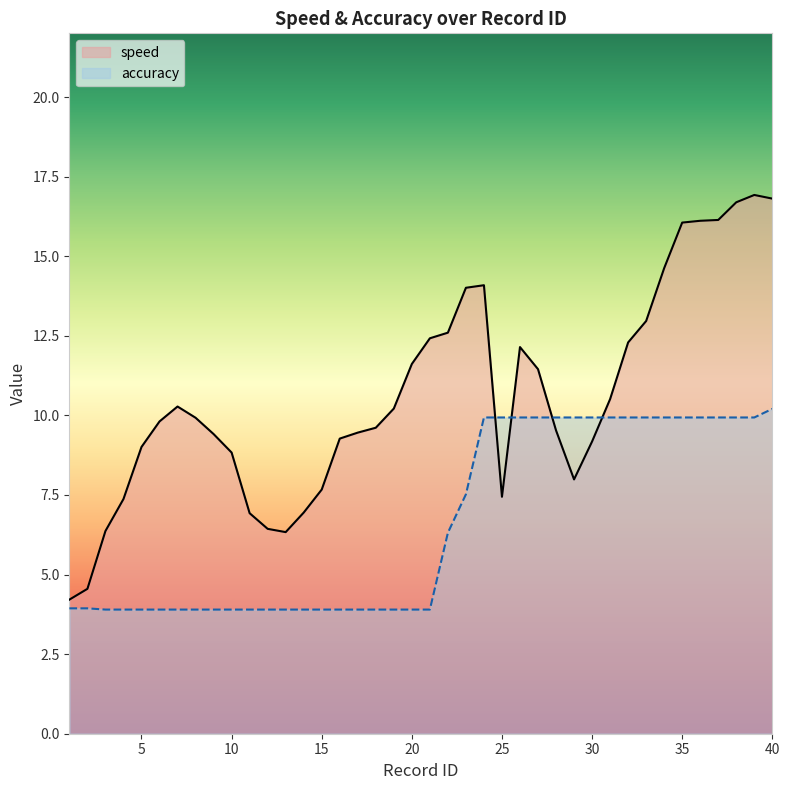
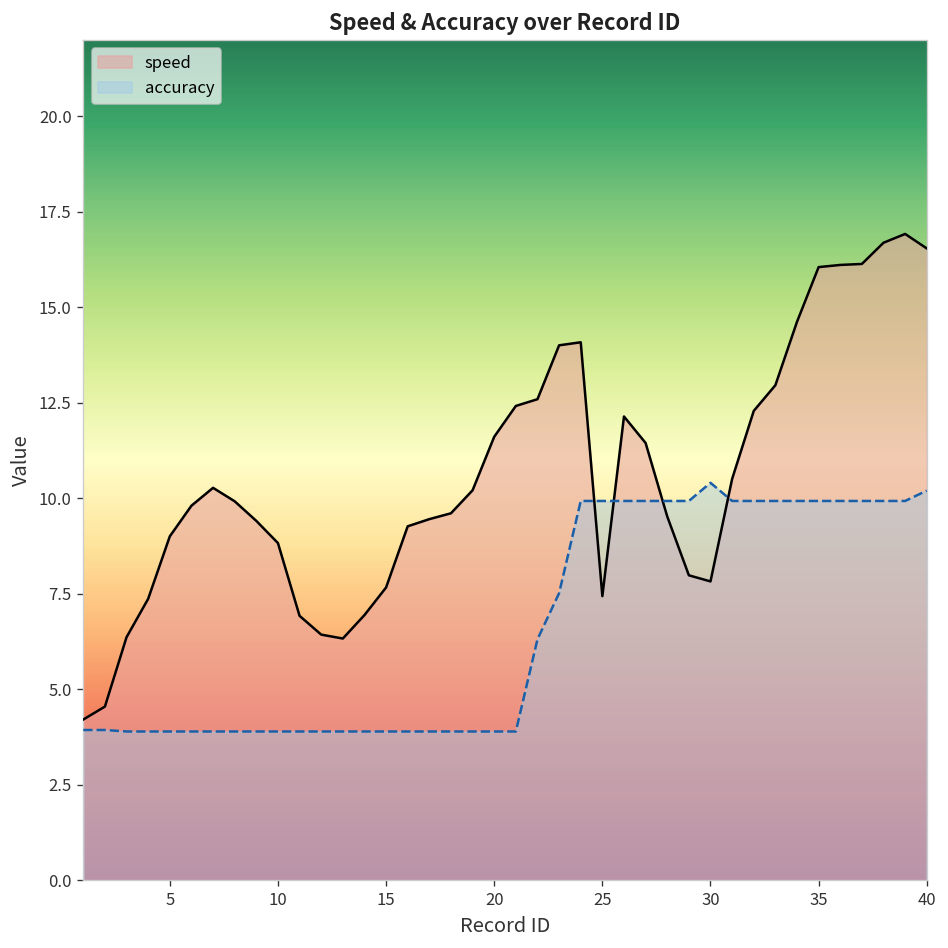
speed, 30: 9.2 -> 7.8
accuracy, 30: 9.9 -> 10.4
speed, 40: 16.8 -> 16.5
